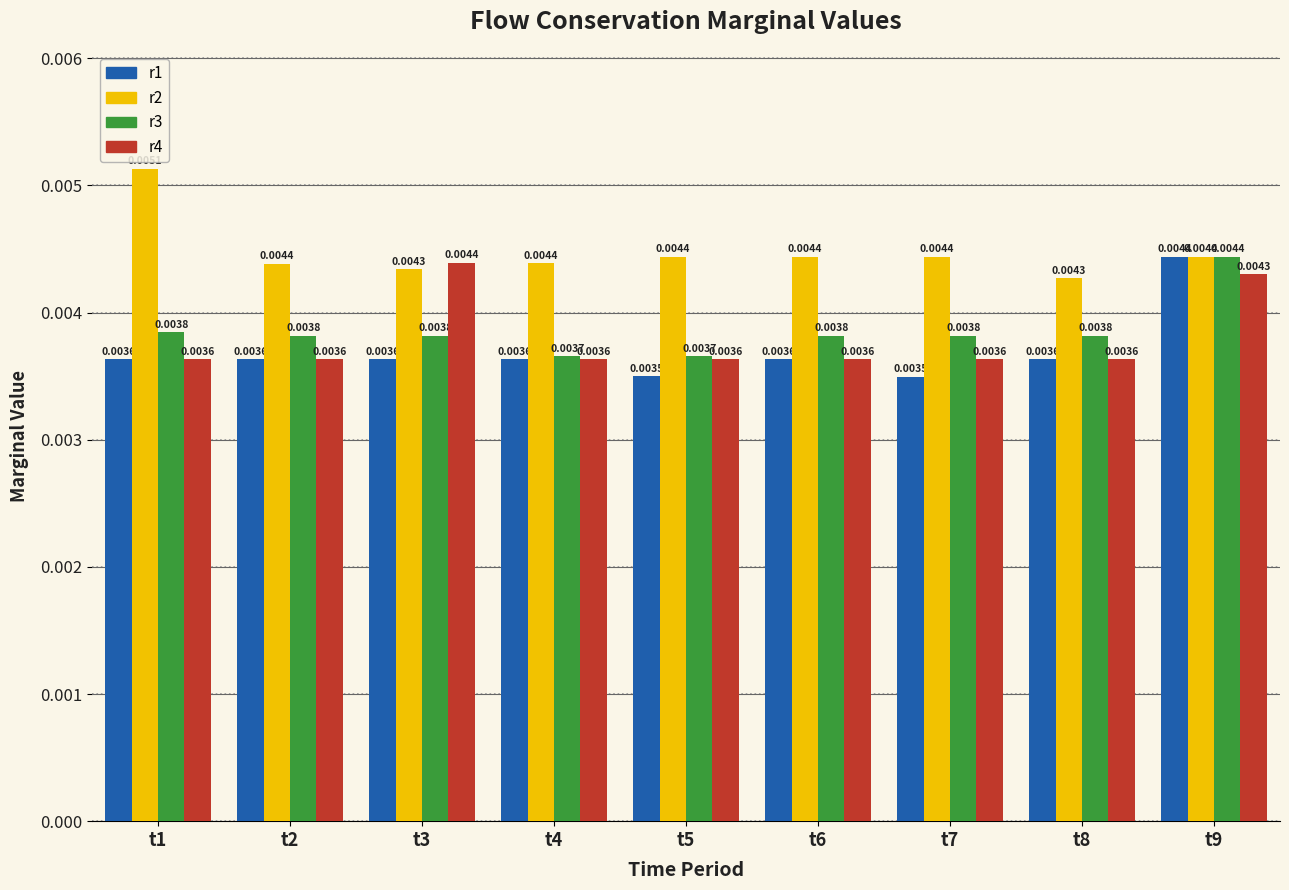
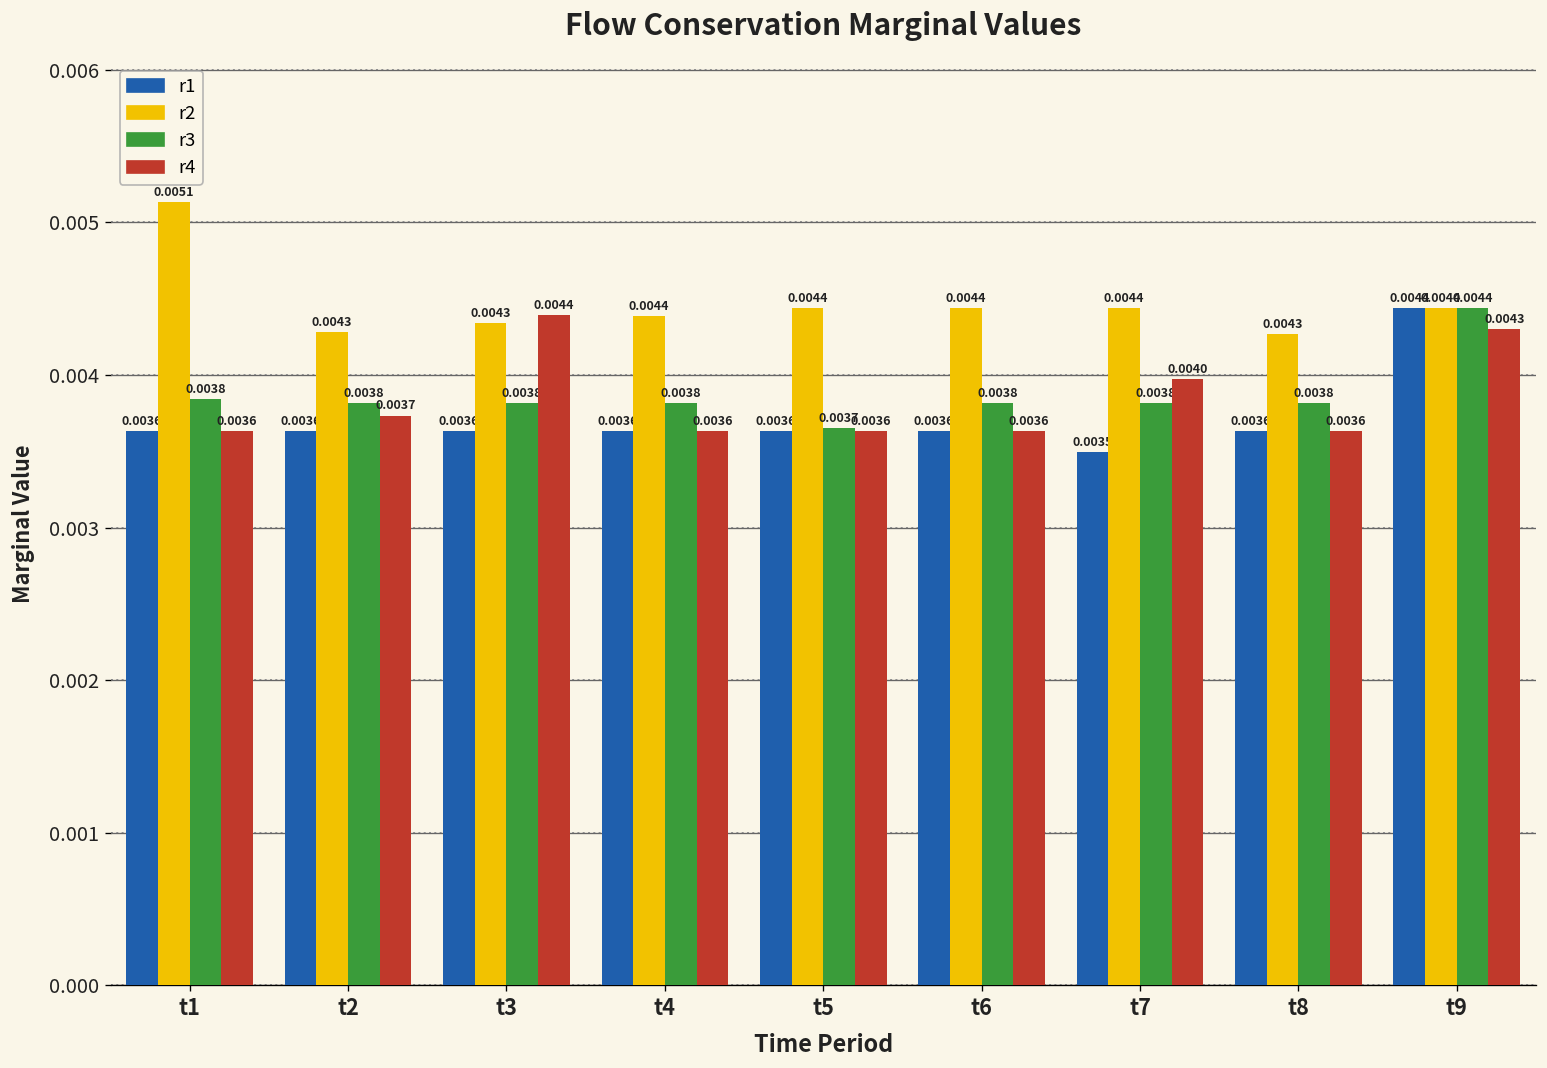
r2, t2: 0.0044 -> 0.0043
r4, t2: 0.0036 -> 0.0037
r3, t4: 0.0037 -> 0.0038
r1, t5: 0.0035 -> 0.0036
r4, t7: 0.0036 -> 0.0040
